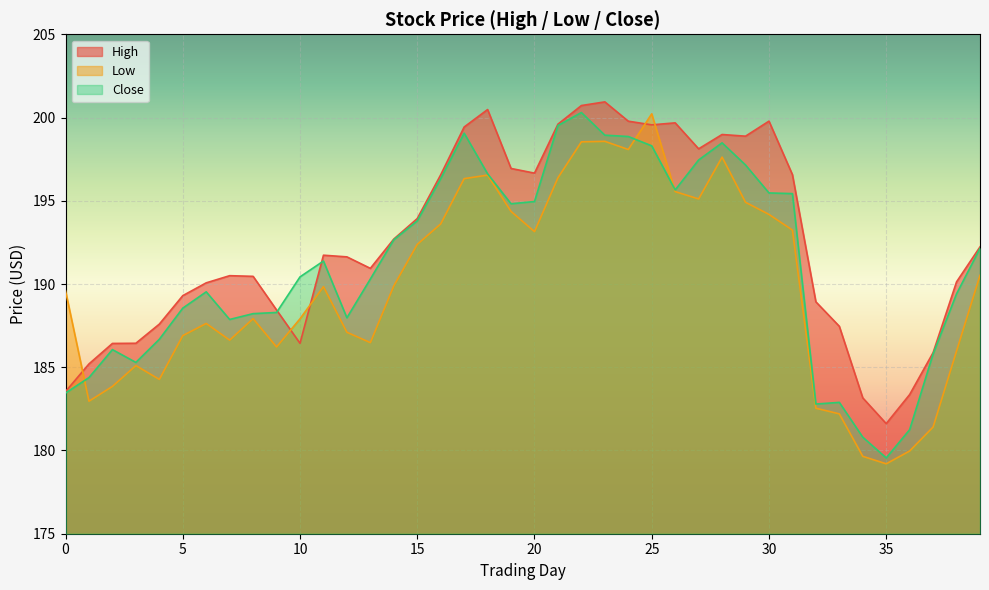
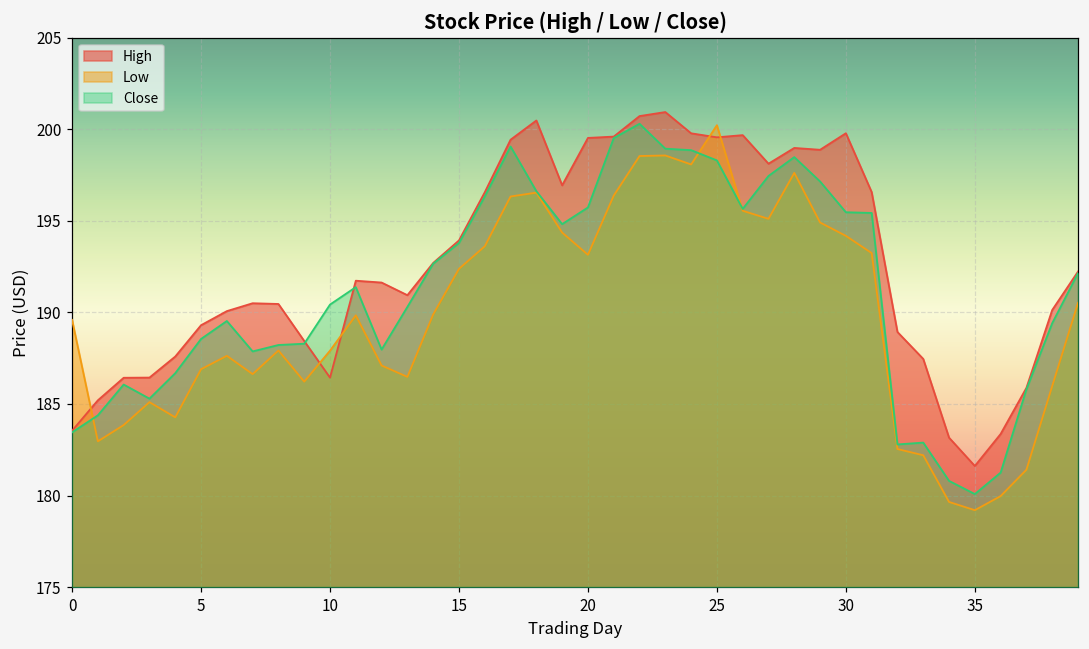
High, 20: 196.7 -> 199.5
Close, 20: 195.0 -> 195.7
Close, 35: 179.6 -> 180.1
